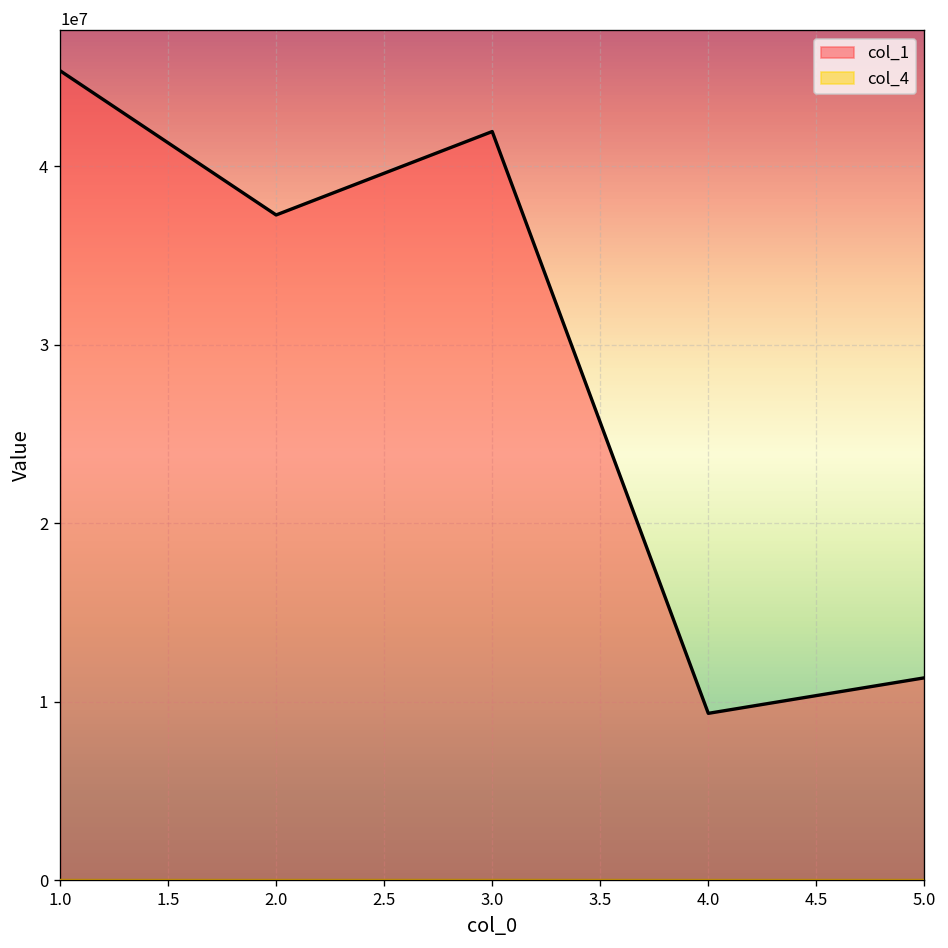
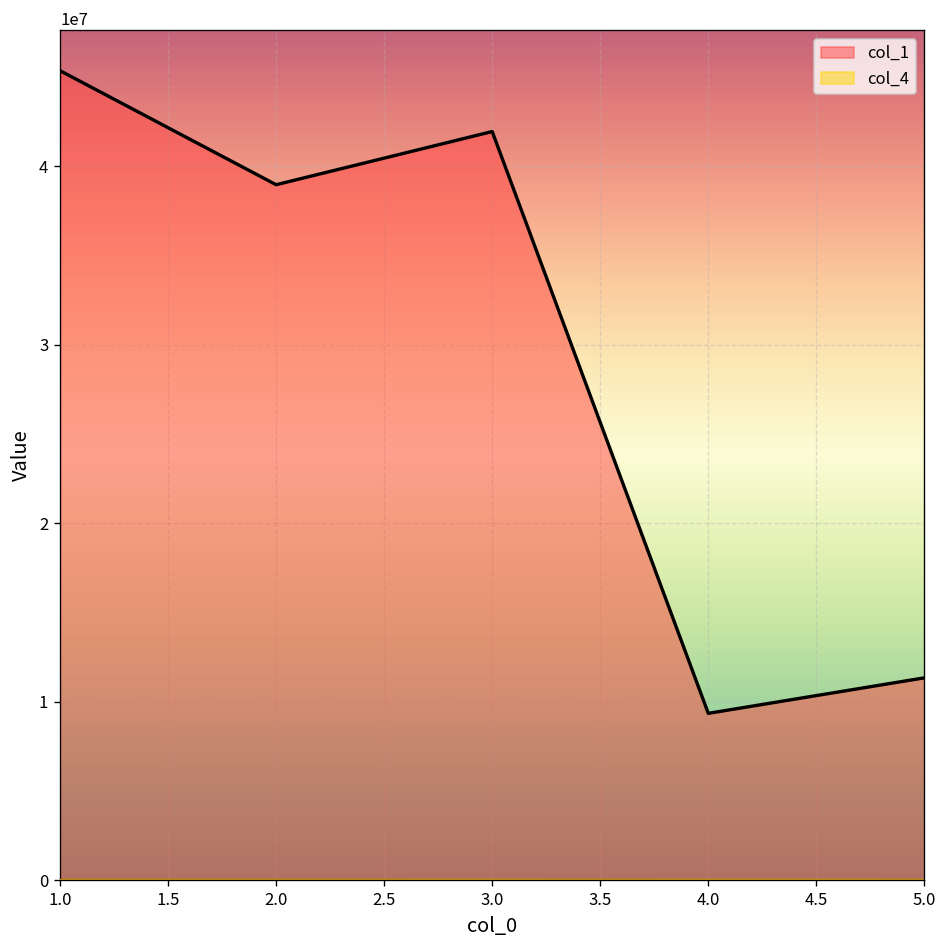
col_1, 2.0: 37300000 -> 39000000
